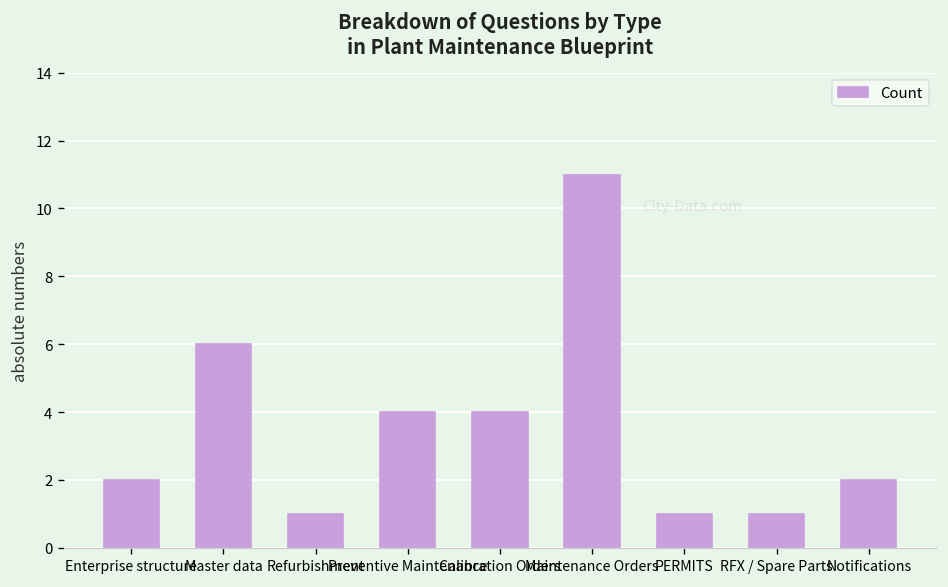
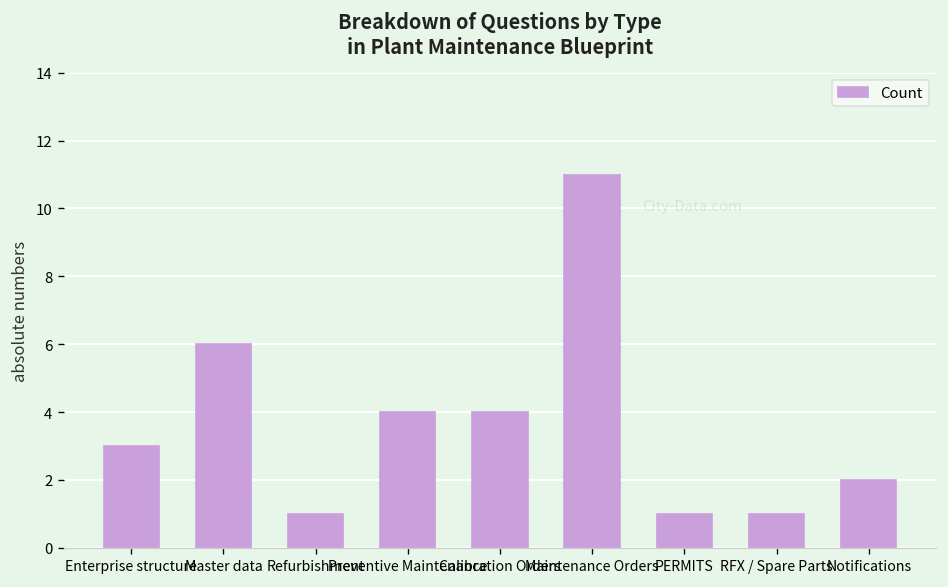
Enterprise structure: 2 -> 3
